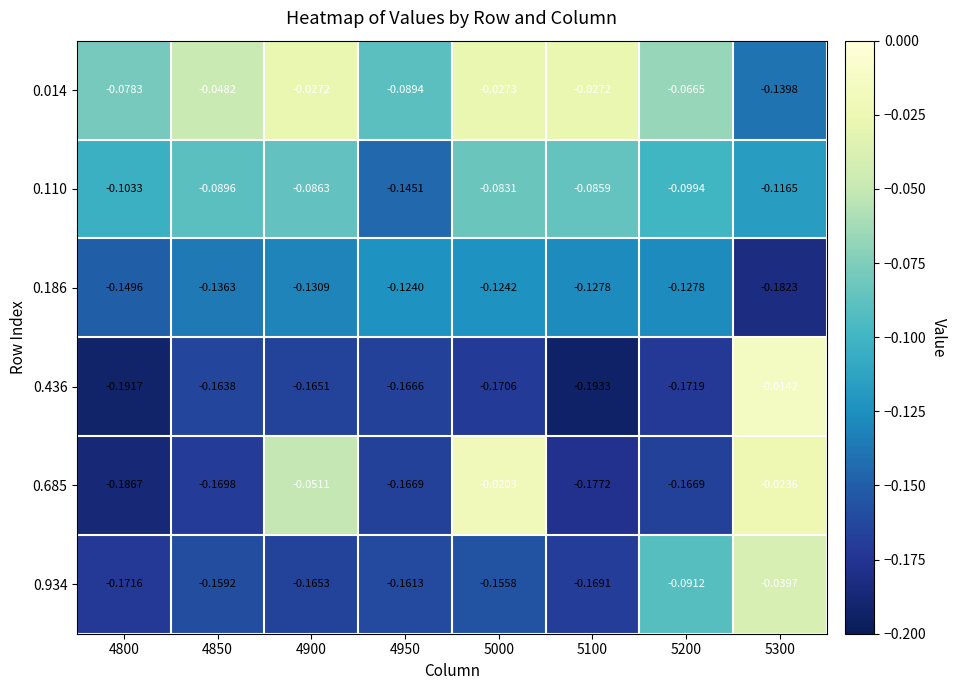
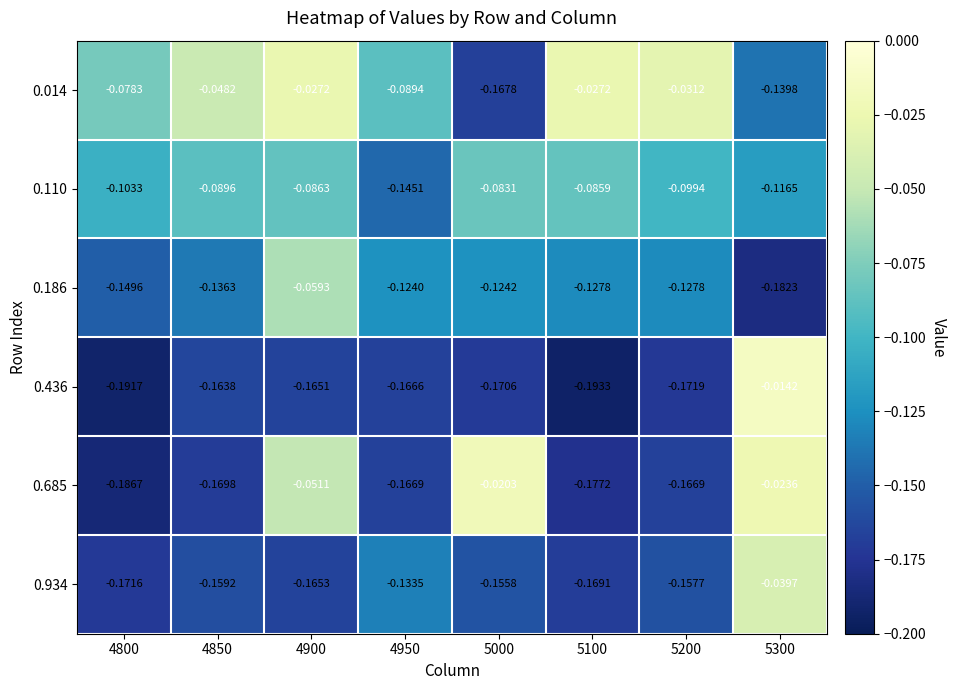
0.014, 5000: -0.0273 -> -0.1678
0.014, 5200: -0.0665 -> -0.0312
0.186, 4900: -0.1309 -> -0.0593
0.934, 4950: -0.1613 -> -0.1335
0.934, 5200: -0.0912 -> -0.1577
